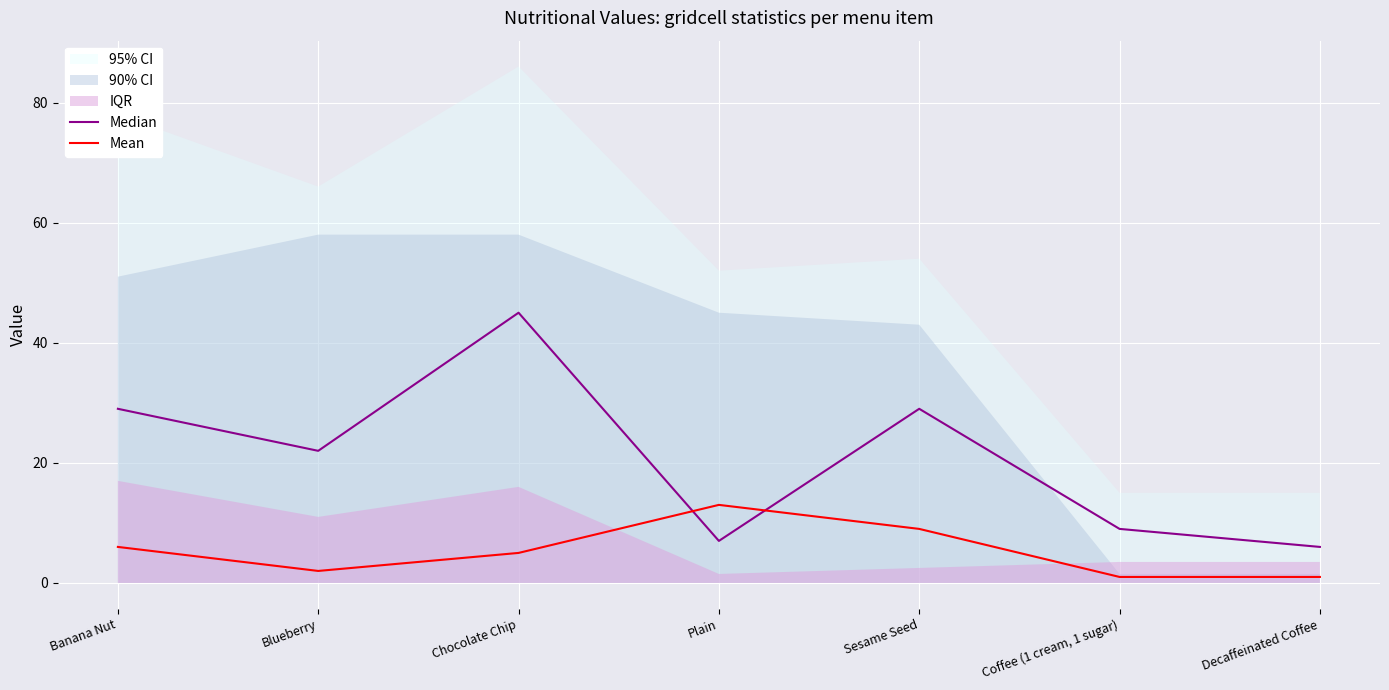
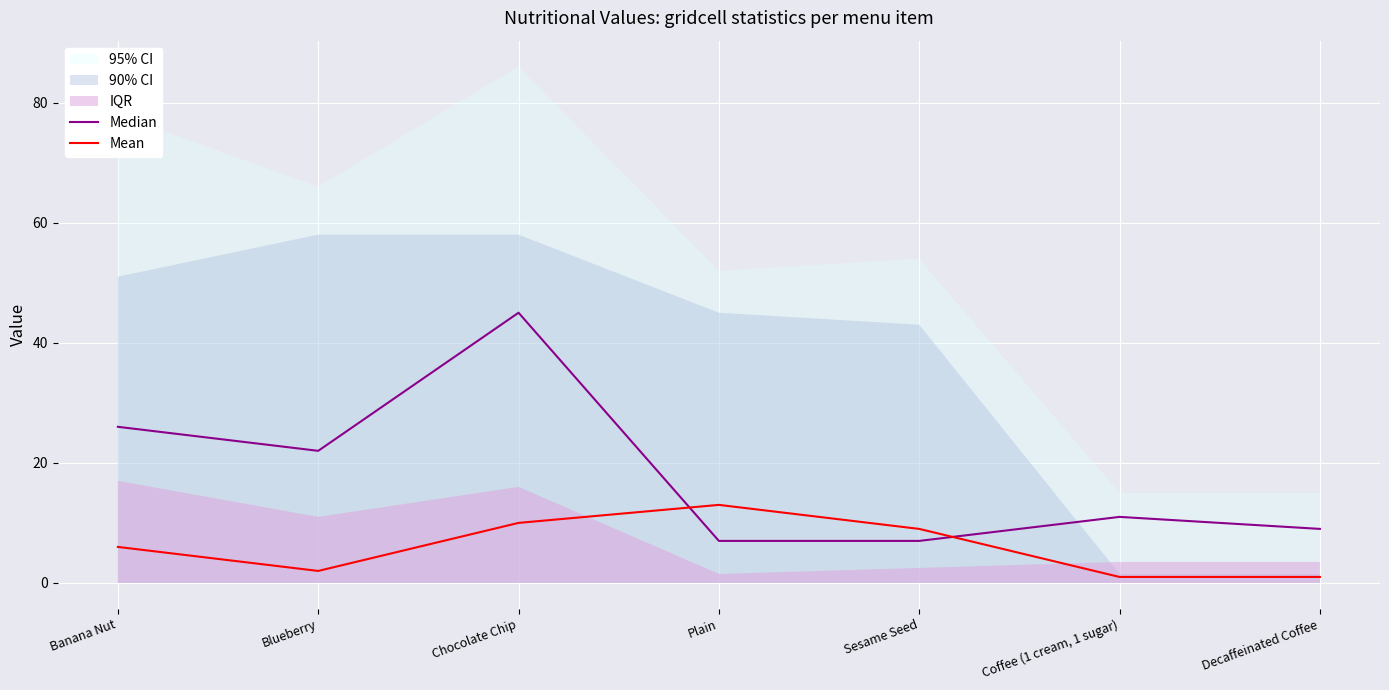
Median, Banana Nut: 29 -> 26
Mean, Chocolate Chip: 5 -> 10
Median, Sesame Seed: 29 -> 7
Median, Coffee (1 cream, 1 sugar): 9 -> 11
Median, Decaffeinated Coffee: 6 -> 9
